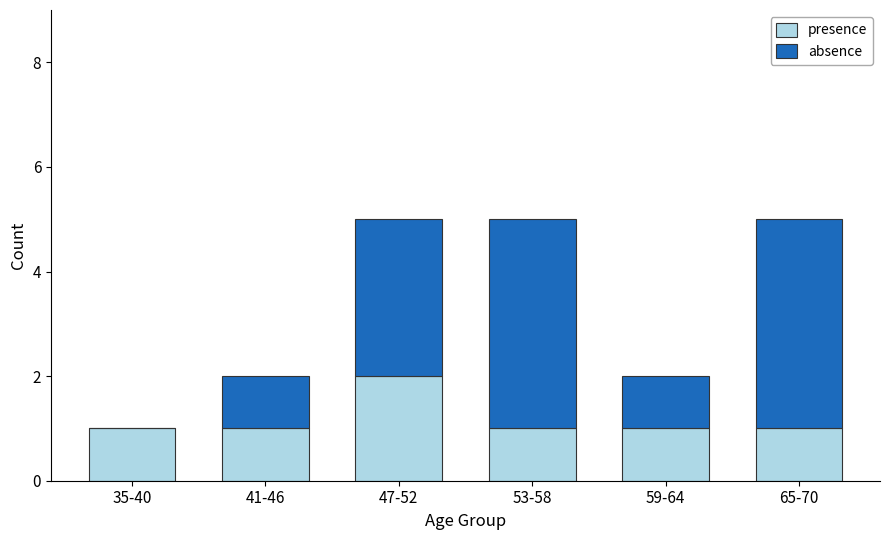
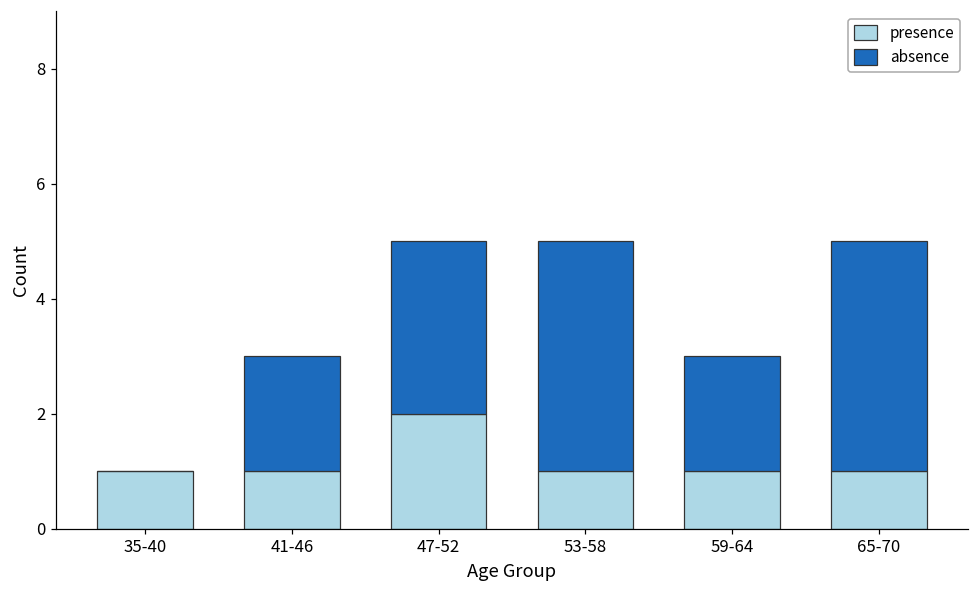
absence, 41-46: 1 -> 2
absence, 59-64: 1 -> 2
